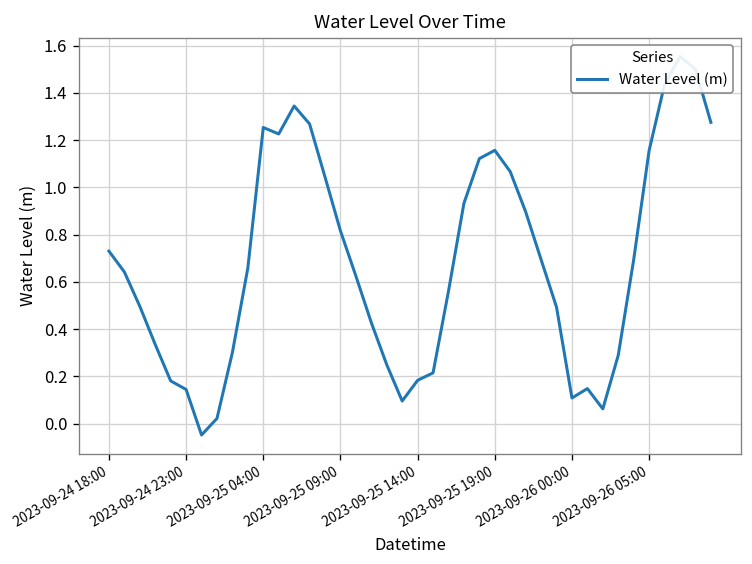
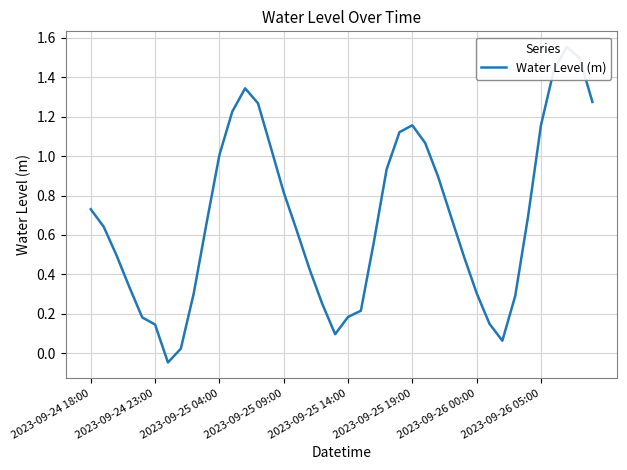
2023-09-25 04:00: 1.25 -> 1.01
2023-09-26 00:00: 0.11 -> 0.30
